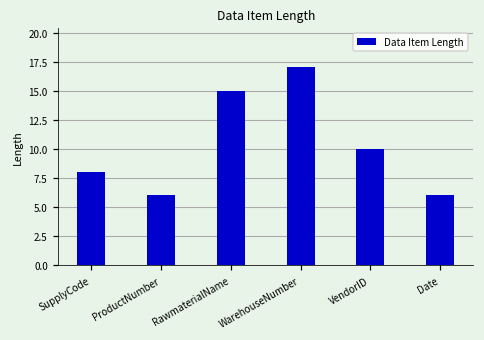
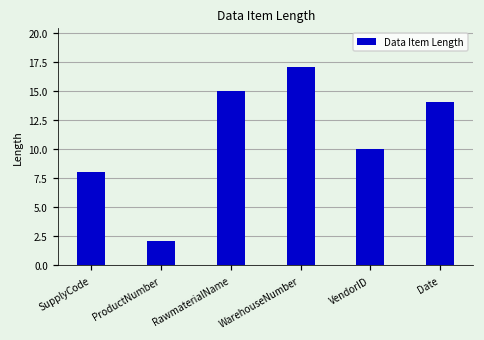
ProductNumber: 6 -> 2
Date: 6 -> 14
